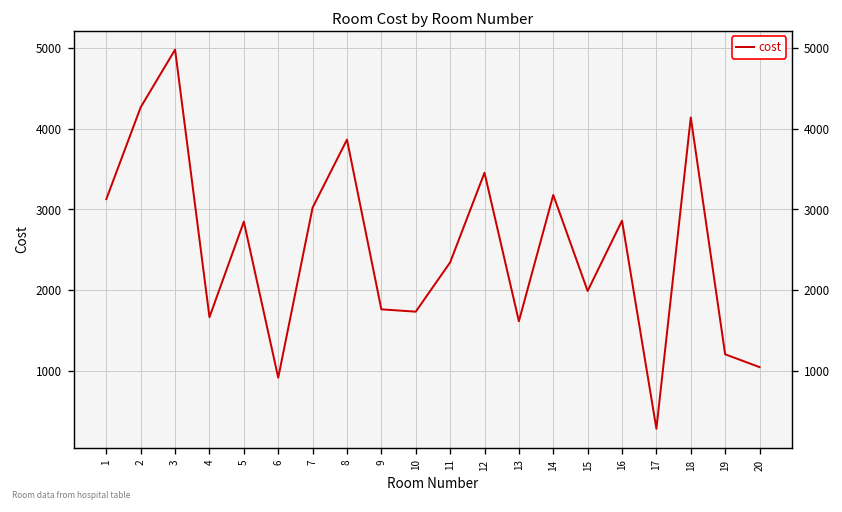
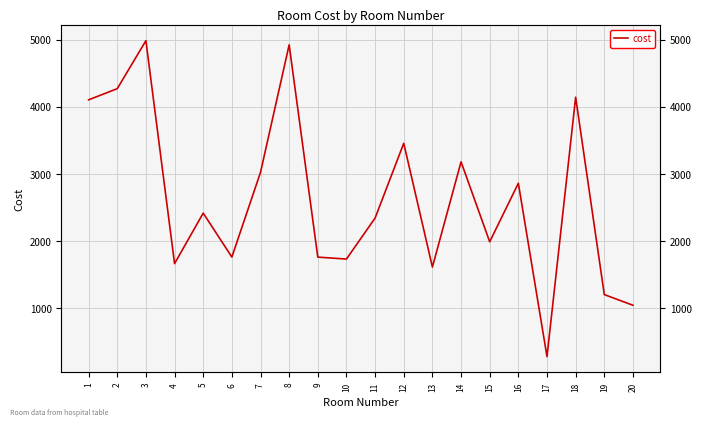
1: 3100 -> 4100
5: 2800 -> 2400
6: 900 -> 1800
8: 3900 -> 4900
